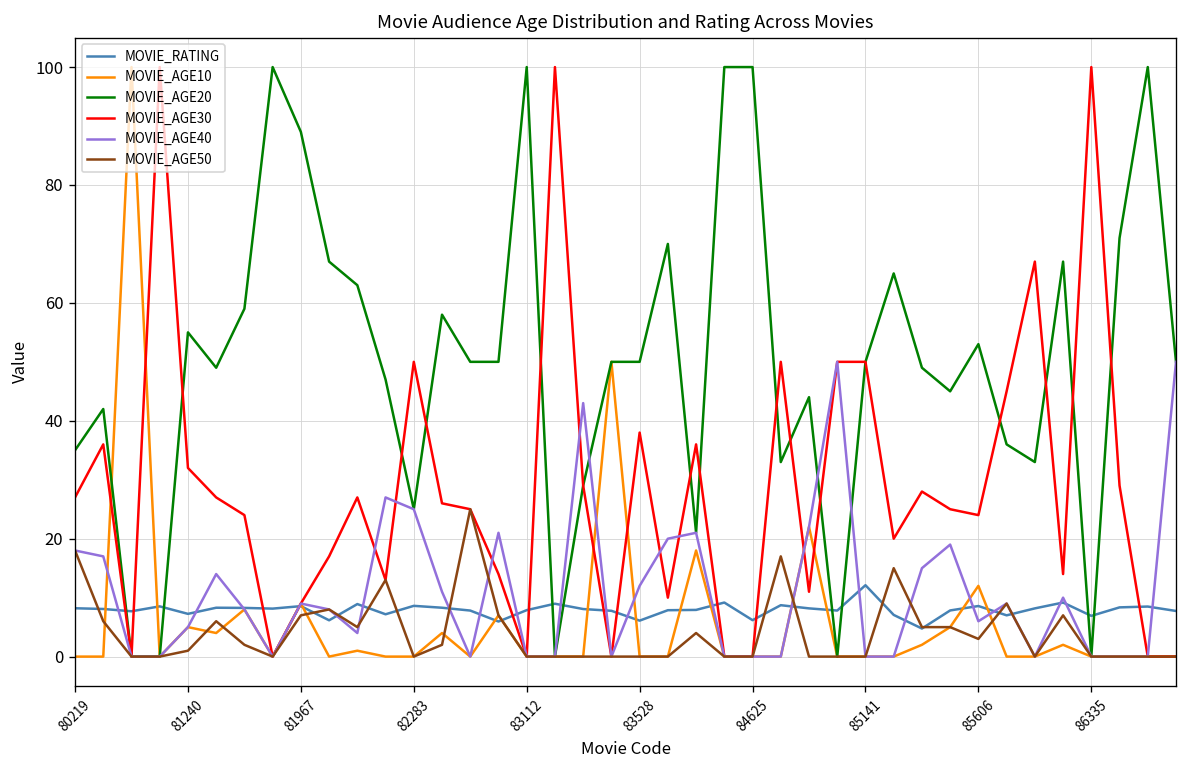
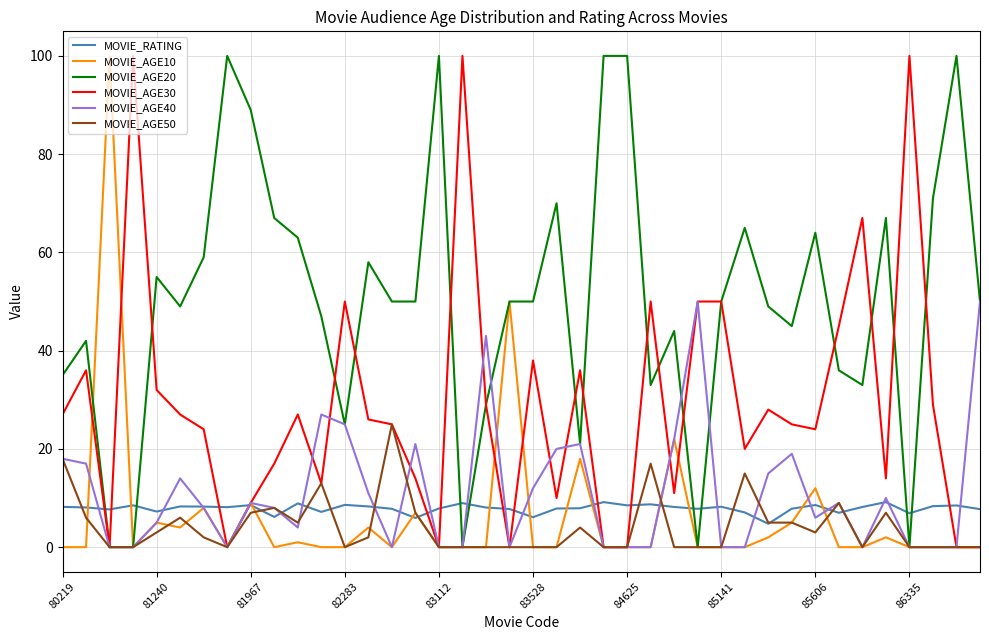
MOVIE_AGE50, 81240: 1 -> 3
MOVIE_RATING, 84625: 6 -> 9
MOVIE_RATING, 85141: 12 -> 8
MOVIE_AGE20, 85606: 53 -> 64
